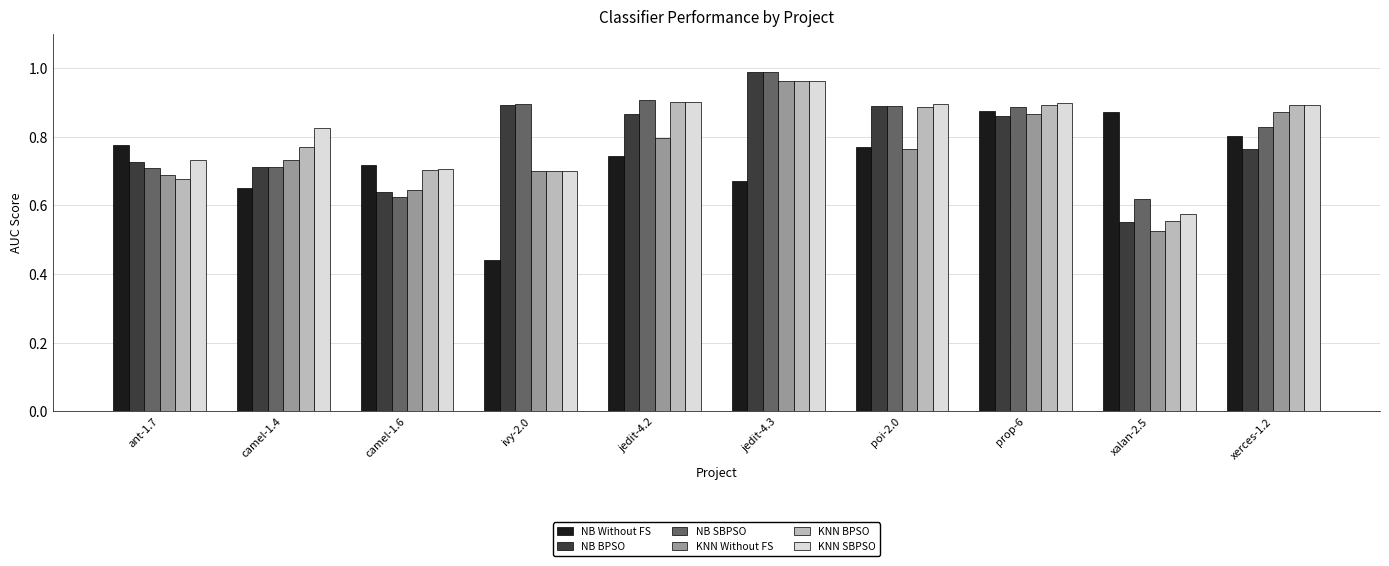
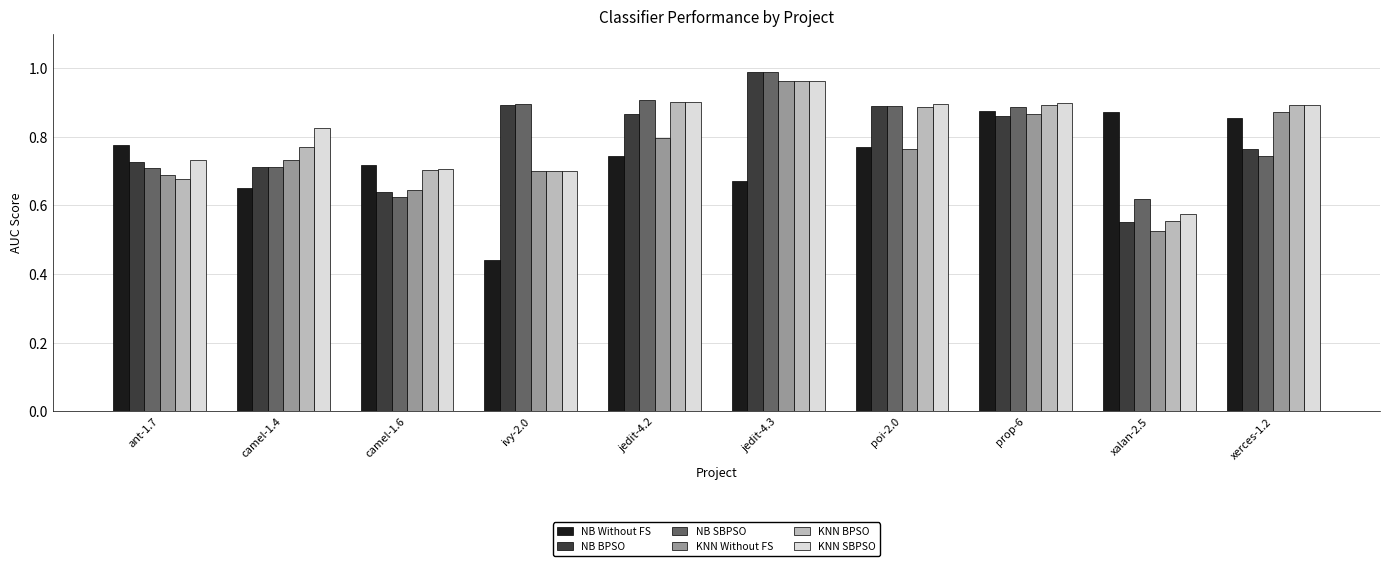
NB Without FS, xerces-1.2: 0.80 -> 0.85
NB SBPSO, xerces-1.2: 0.83 -> 0.74
